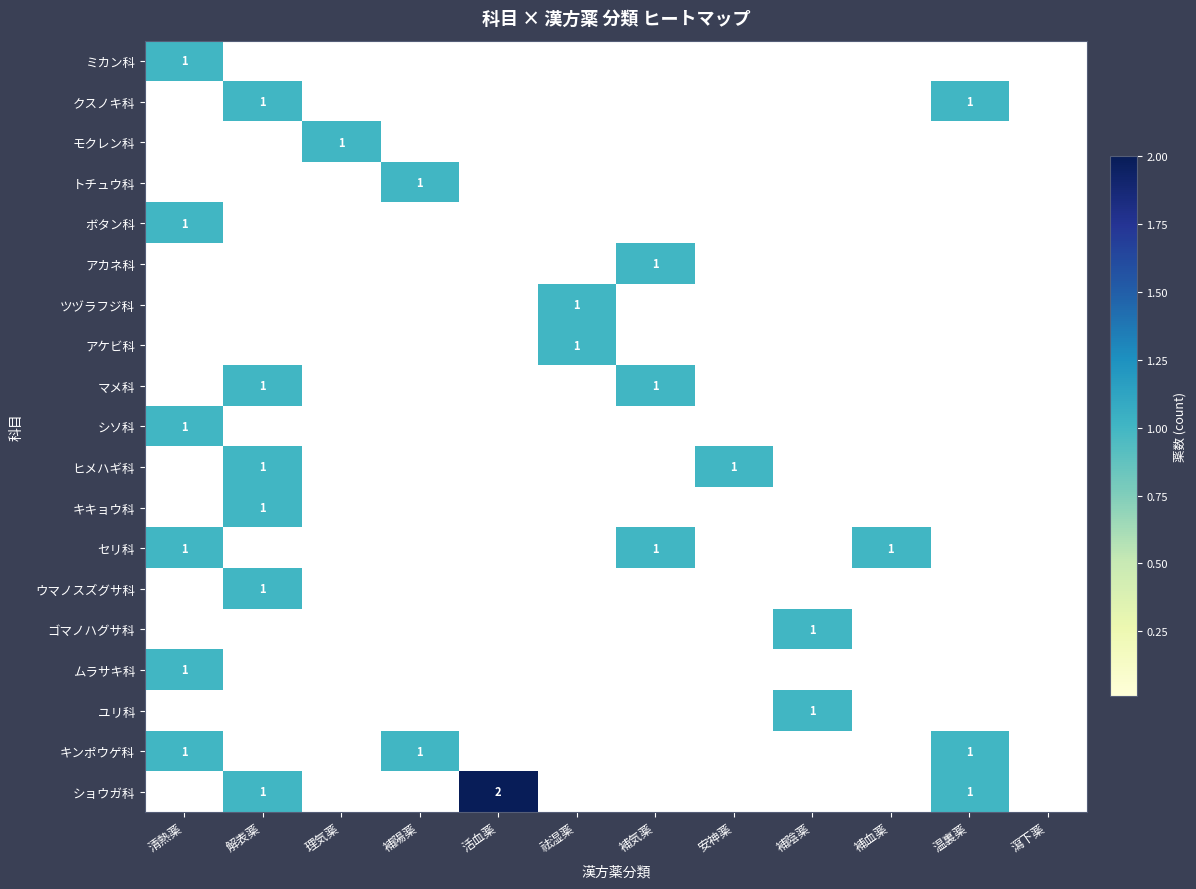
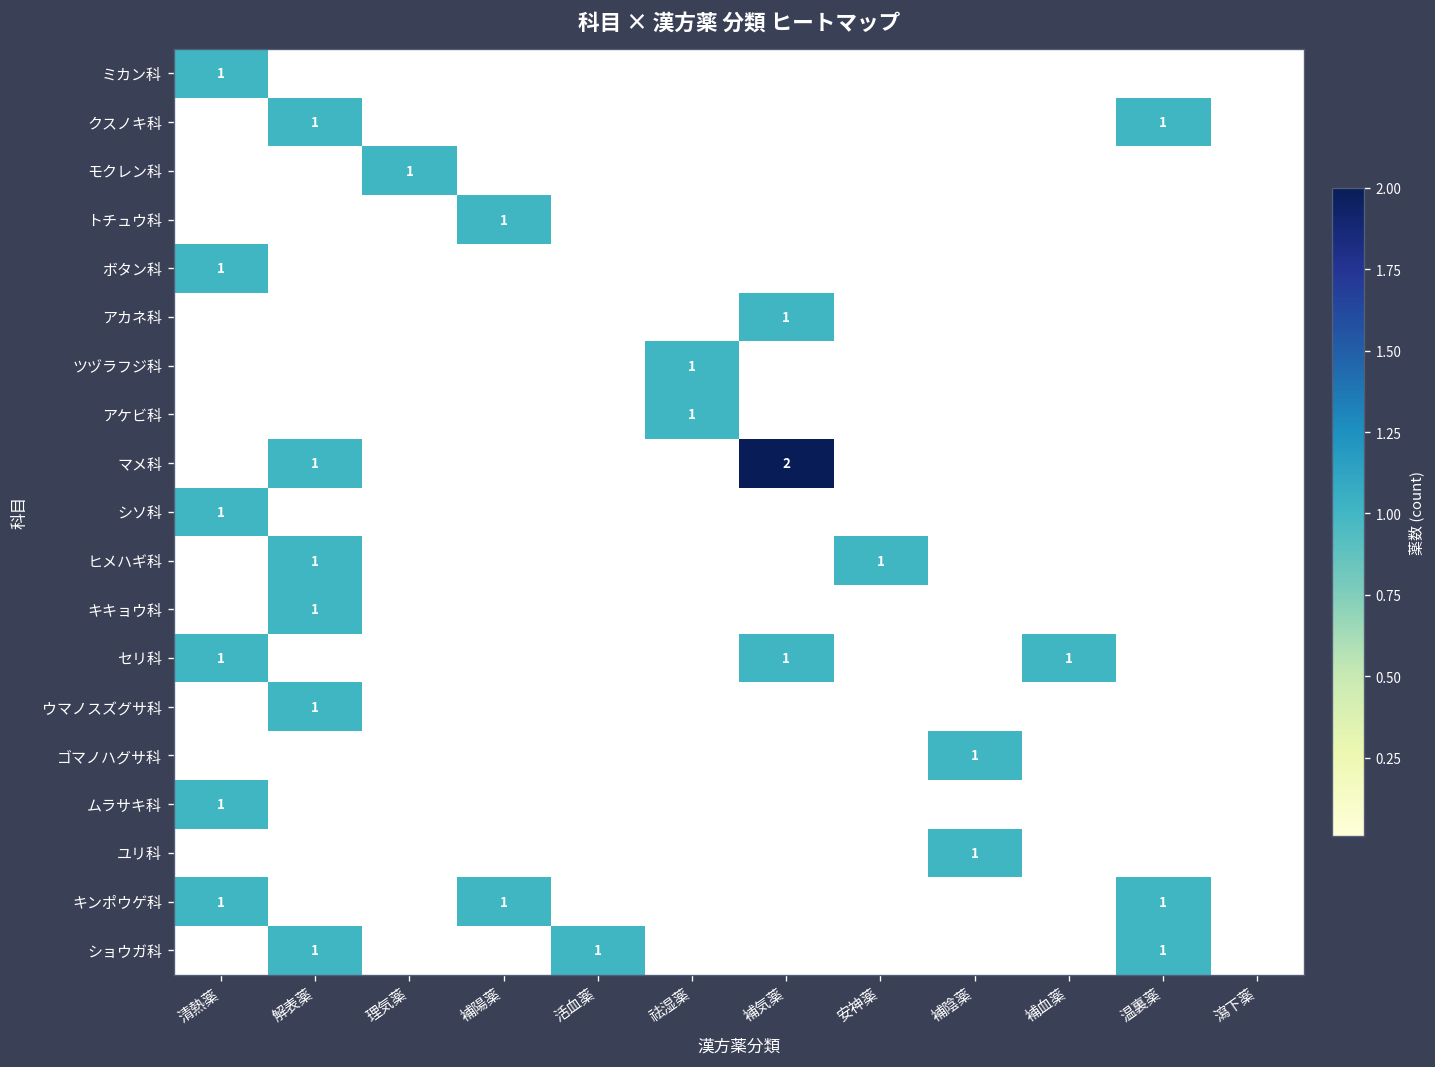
マメ科, 補気薬: 1 -> 2
ショウガ科, 活血薬: 2 -> 1
